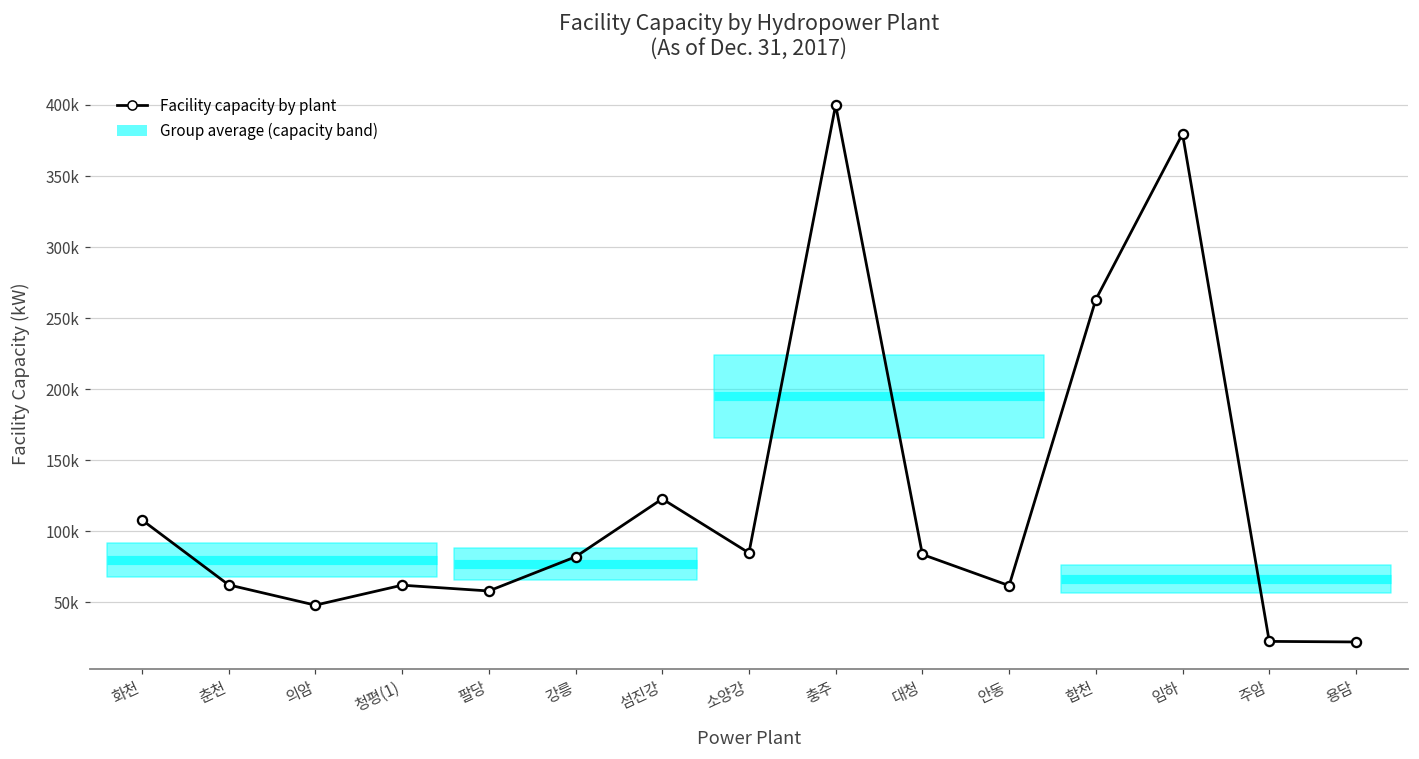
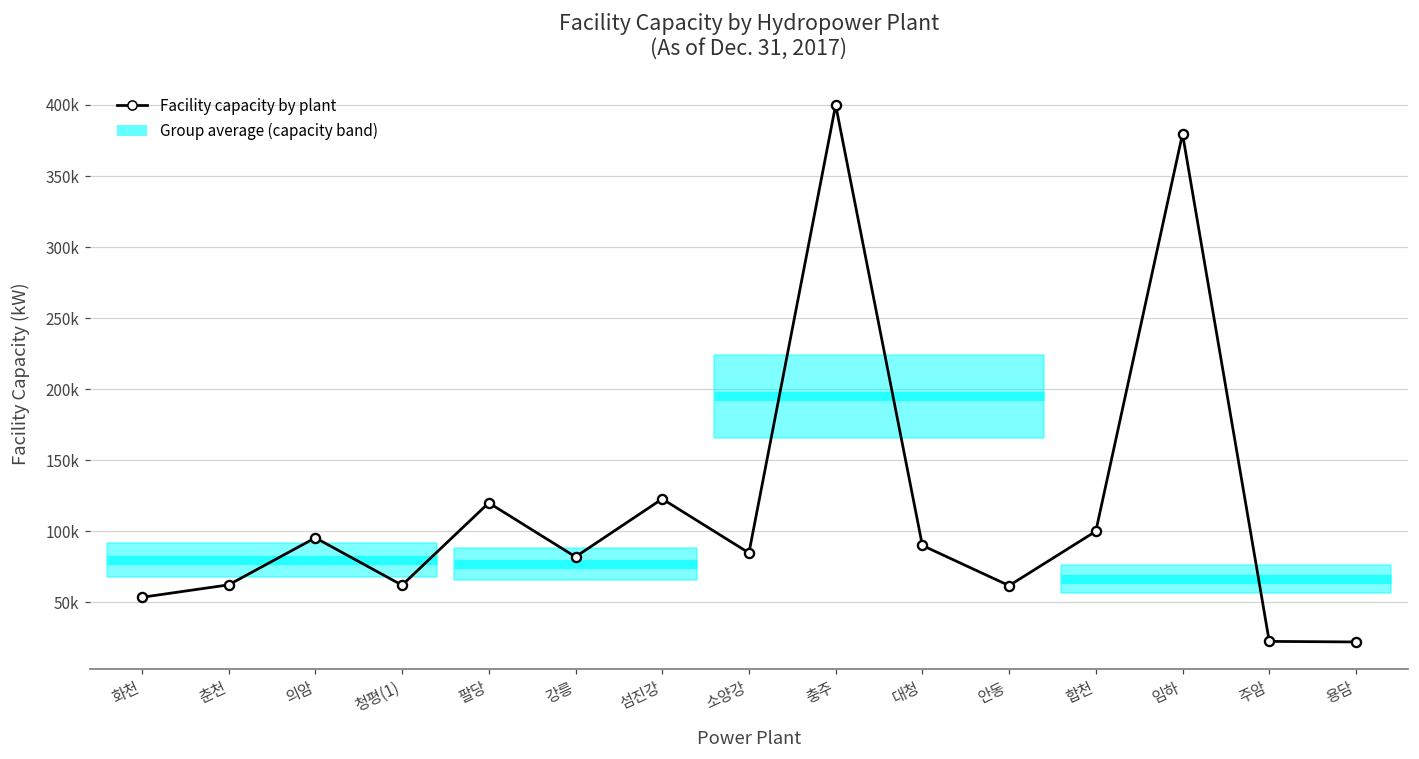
화천: 108000 -> 54000
의암: 48000 -> 95000
팔당: 58000 -> 120000
대청: 84000 -> 90000
합천: 263000 -> 100000
